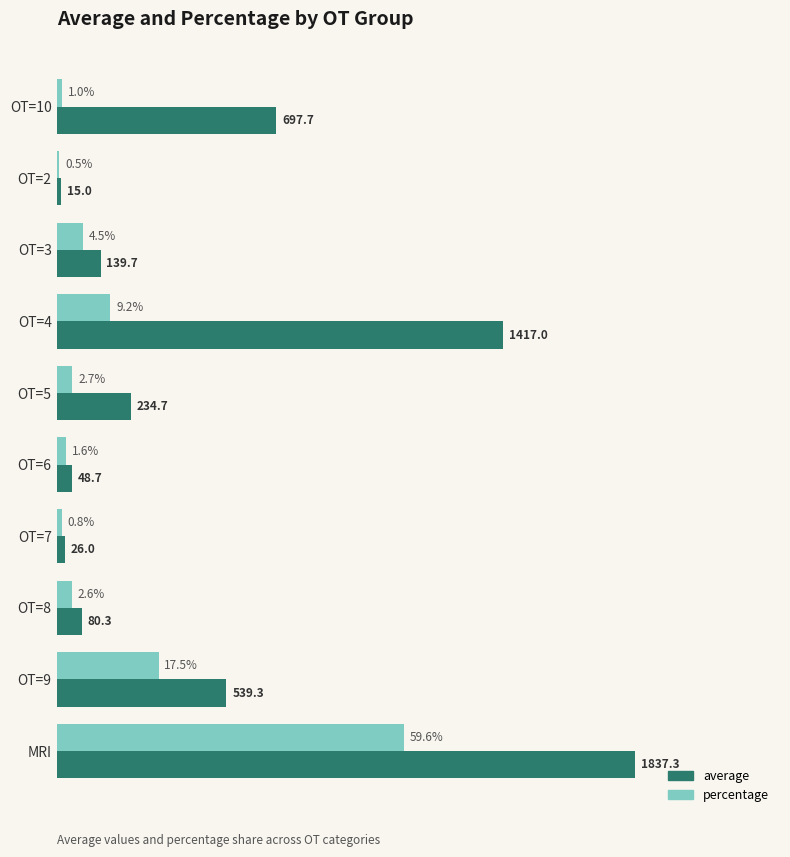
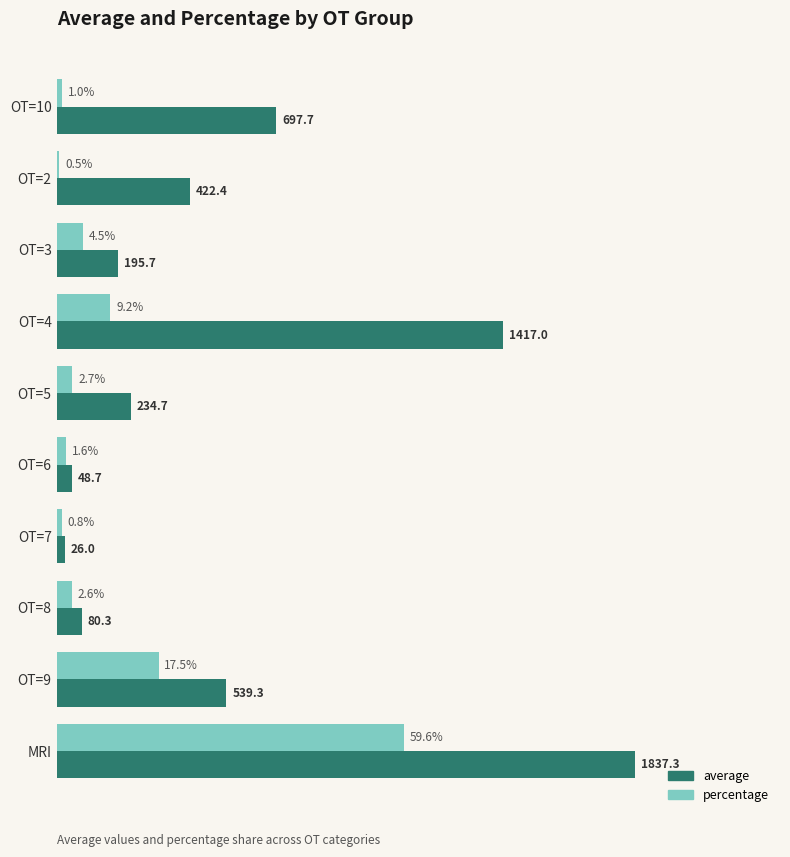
average, OT=2: 15.0 -> 422.4
average, OT=3: 139.7 -> 195.7
